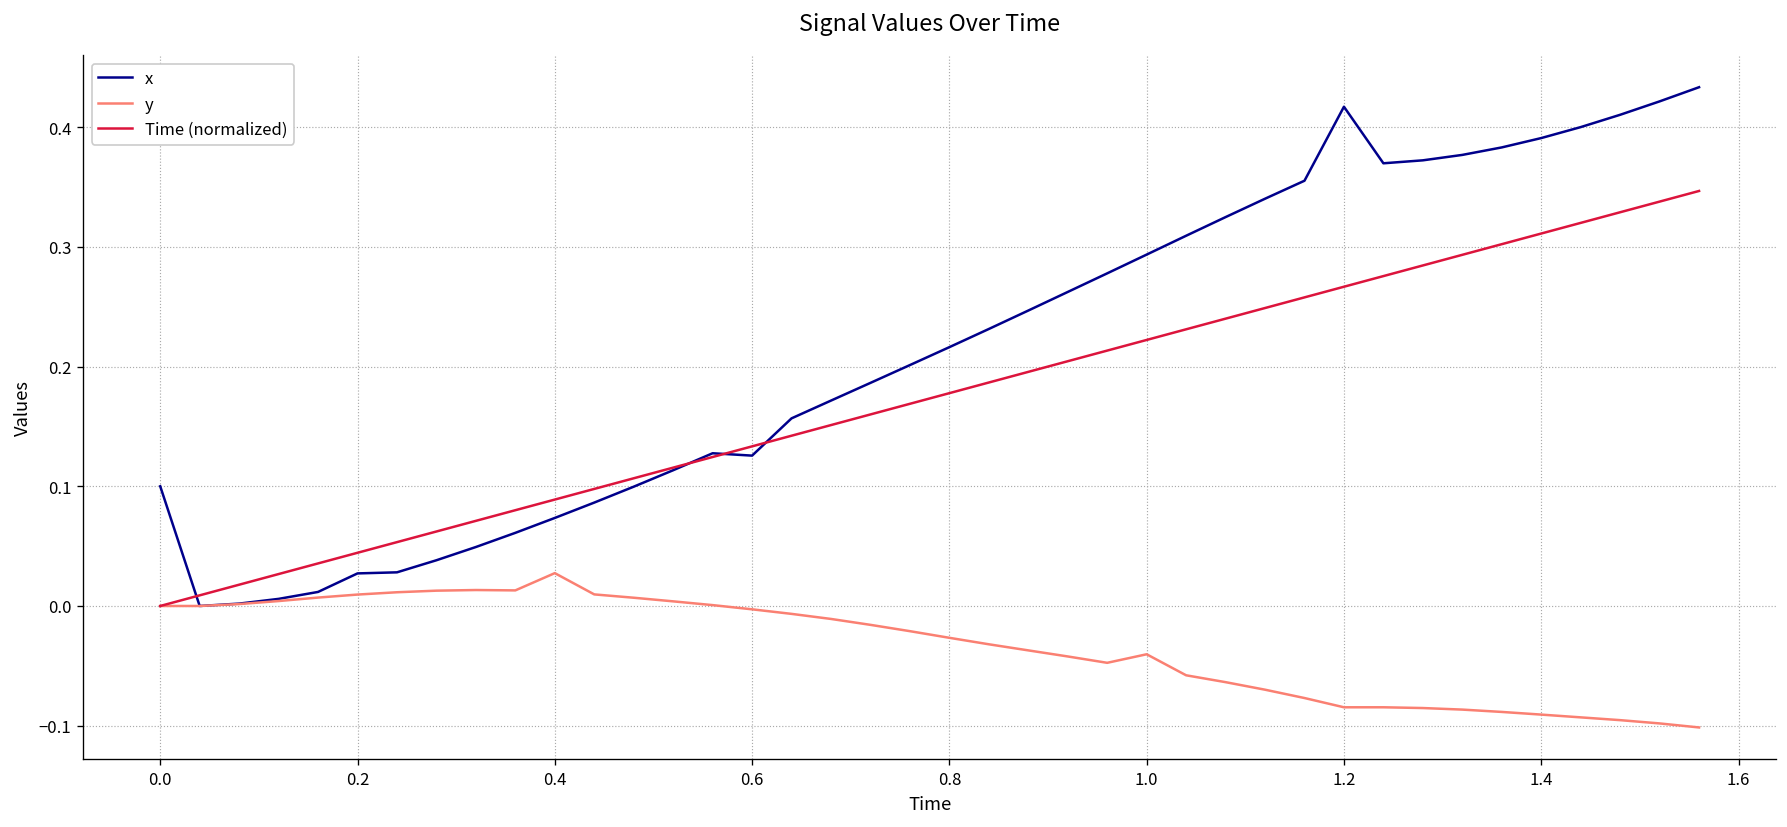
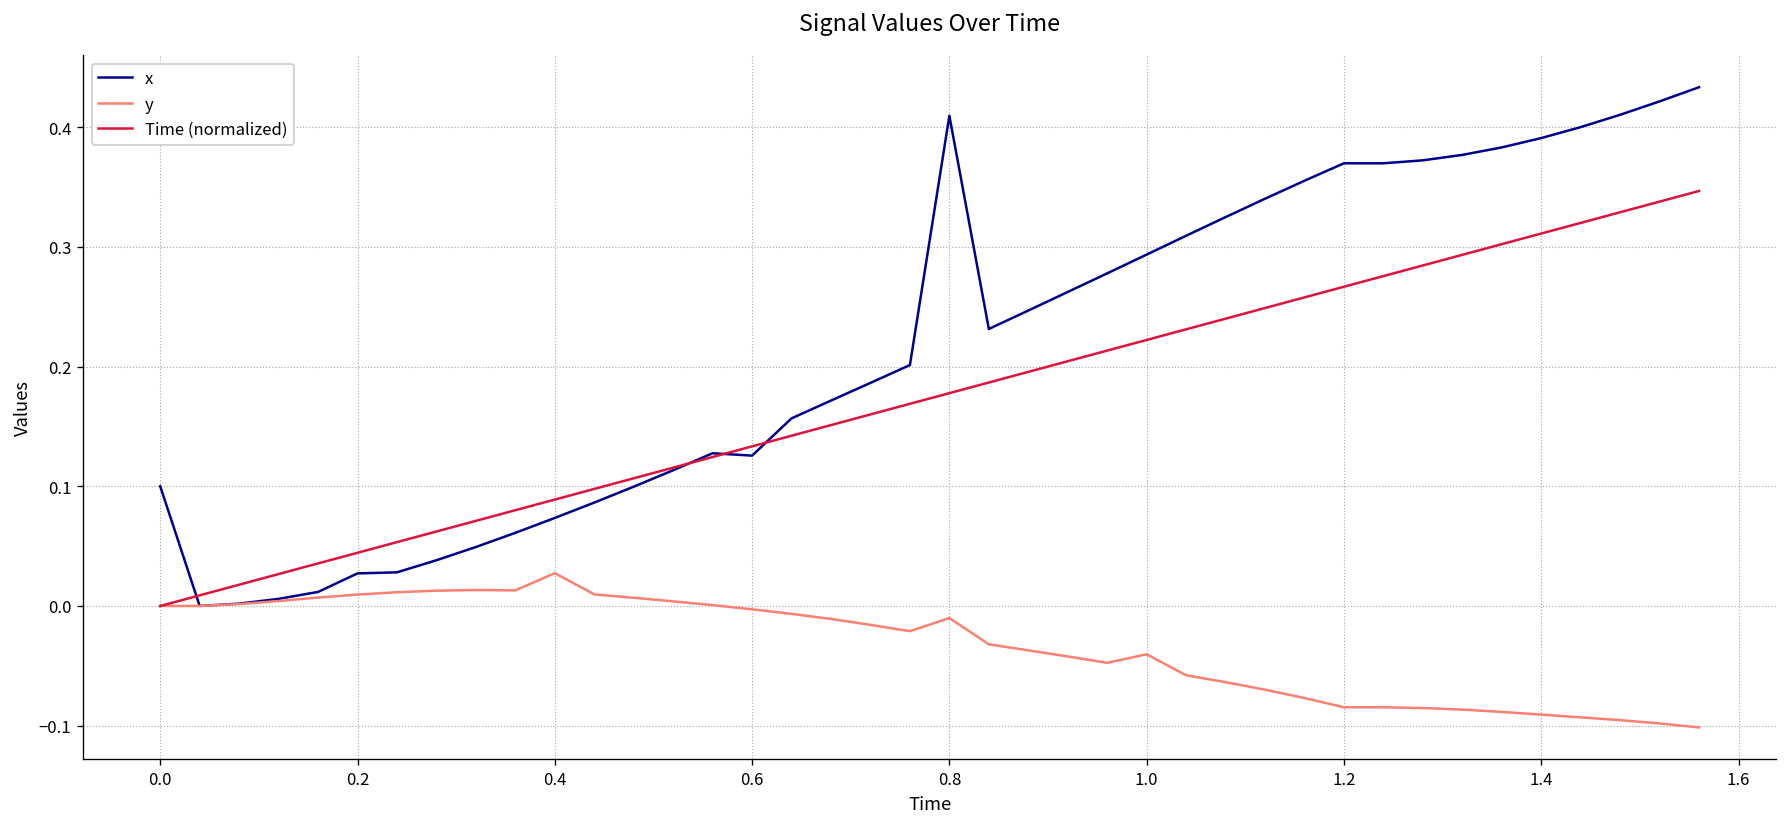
x, 0.8: 0.22 -> 0.41
y, 0.8: -0.03 -> -0.01
x, 1.2: 0.42 -> 0.37
